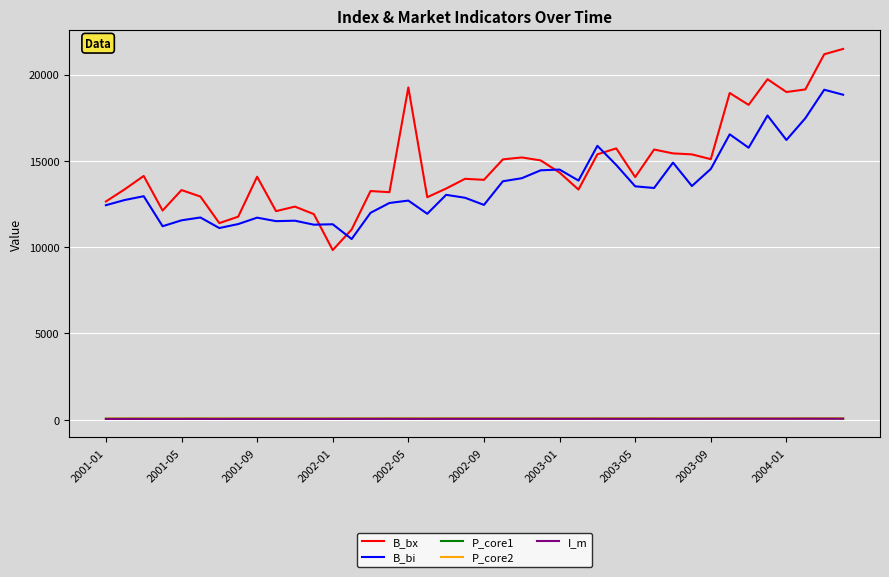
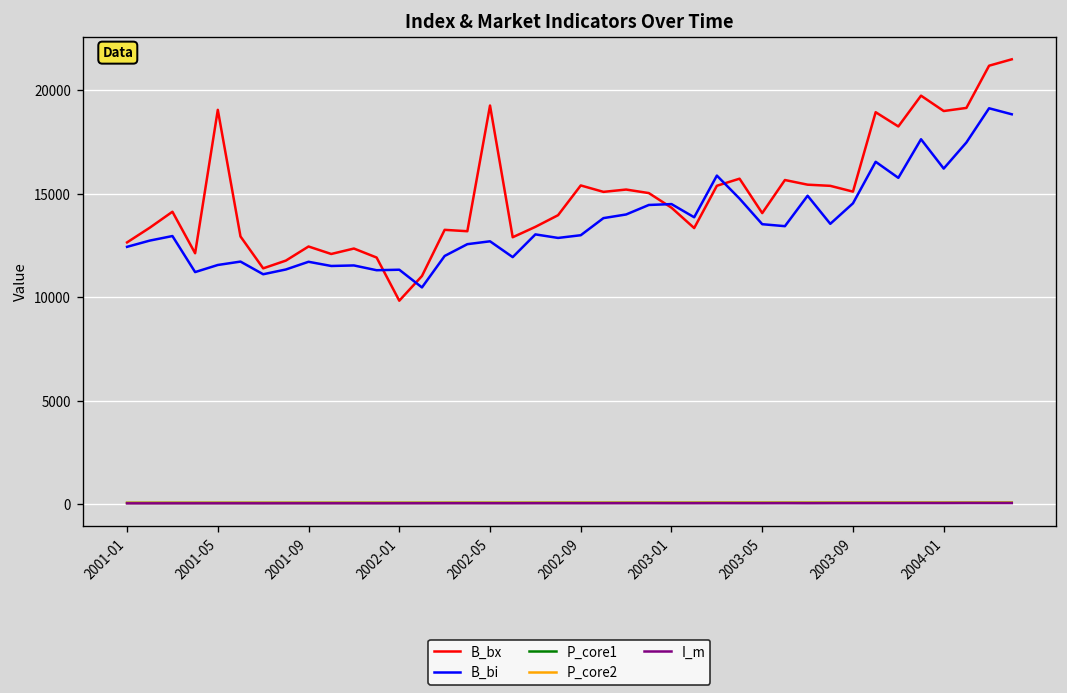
B_bx, 2001-05: 13300 -> 19000
B_bx, 2001-09: 14100 -> 12400
B_bx, 2002-09: 13900 -> 15400
B_bi, 2002-09: 12400 -> 13000
